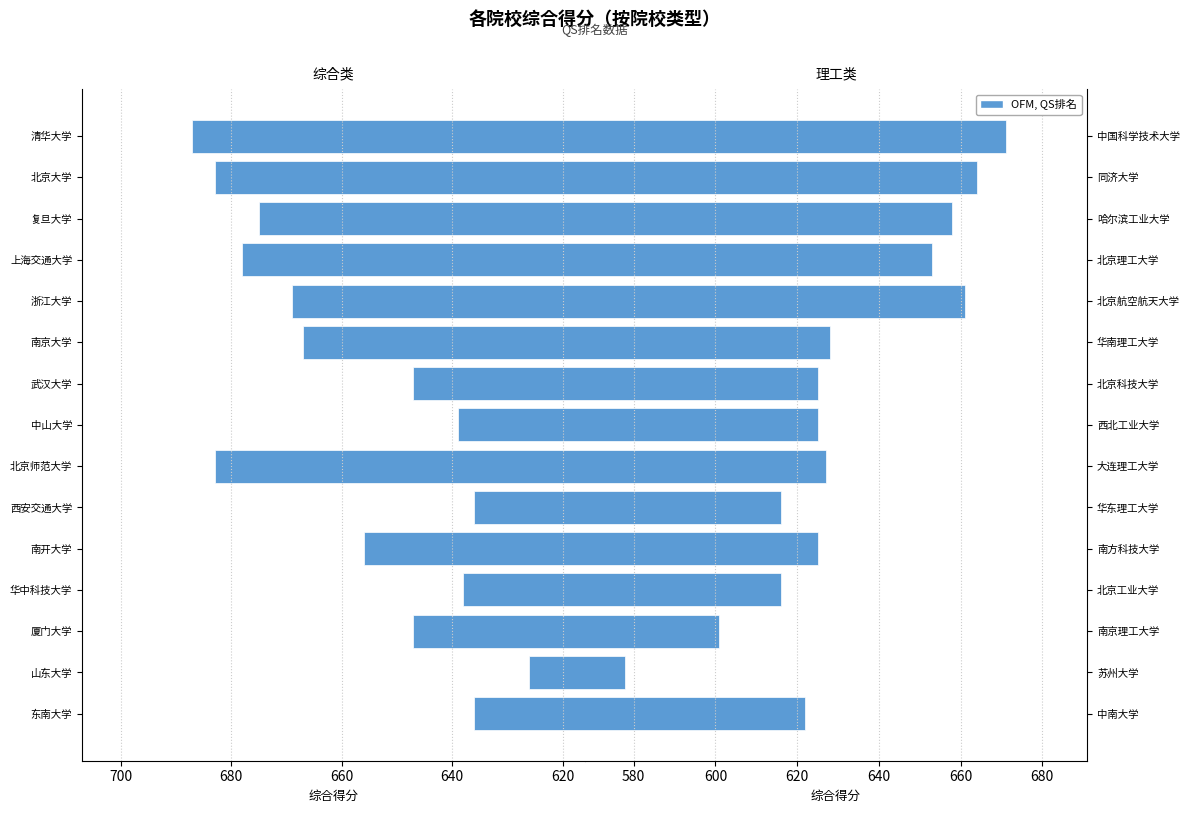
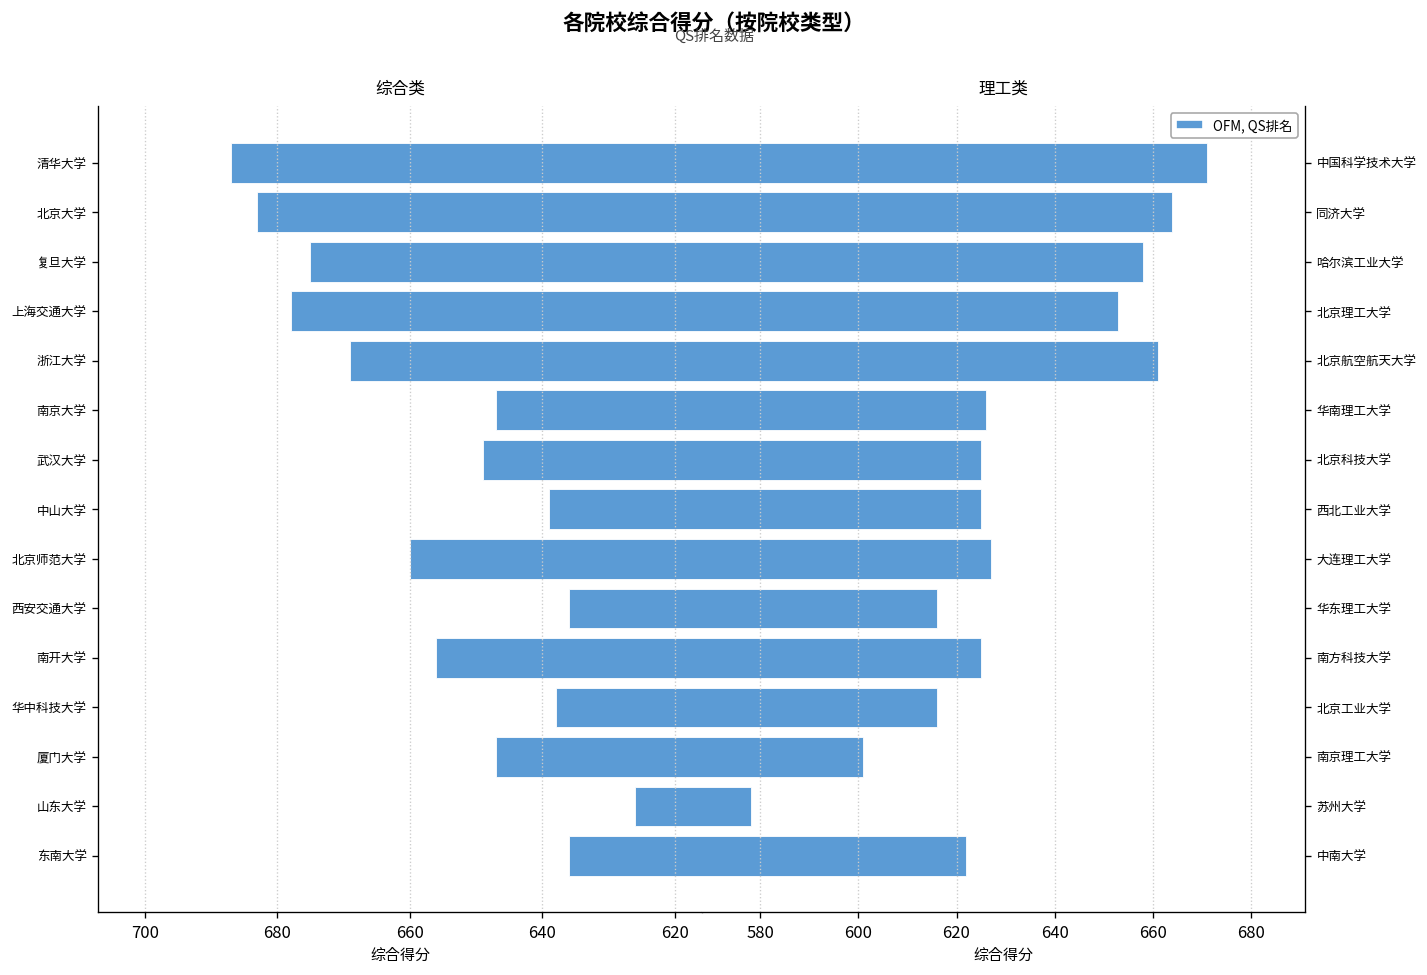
综合类, 南京大学: 667 -> 647
综合类, 武汉大学: 647 -> 649
综合类, 北京师范大学: 683 -> 660
理工类, 华南理工大学: 628 -> 626
